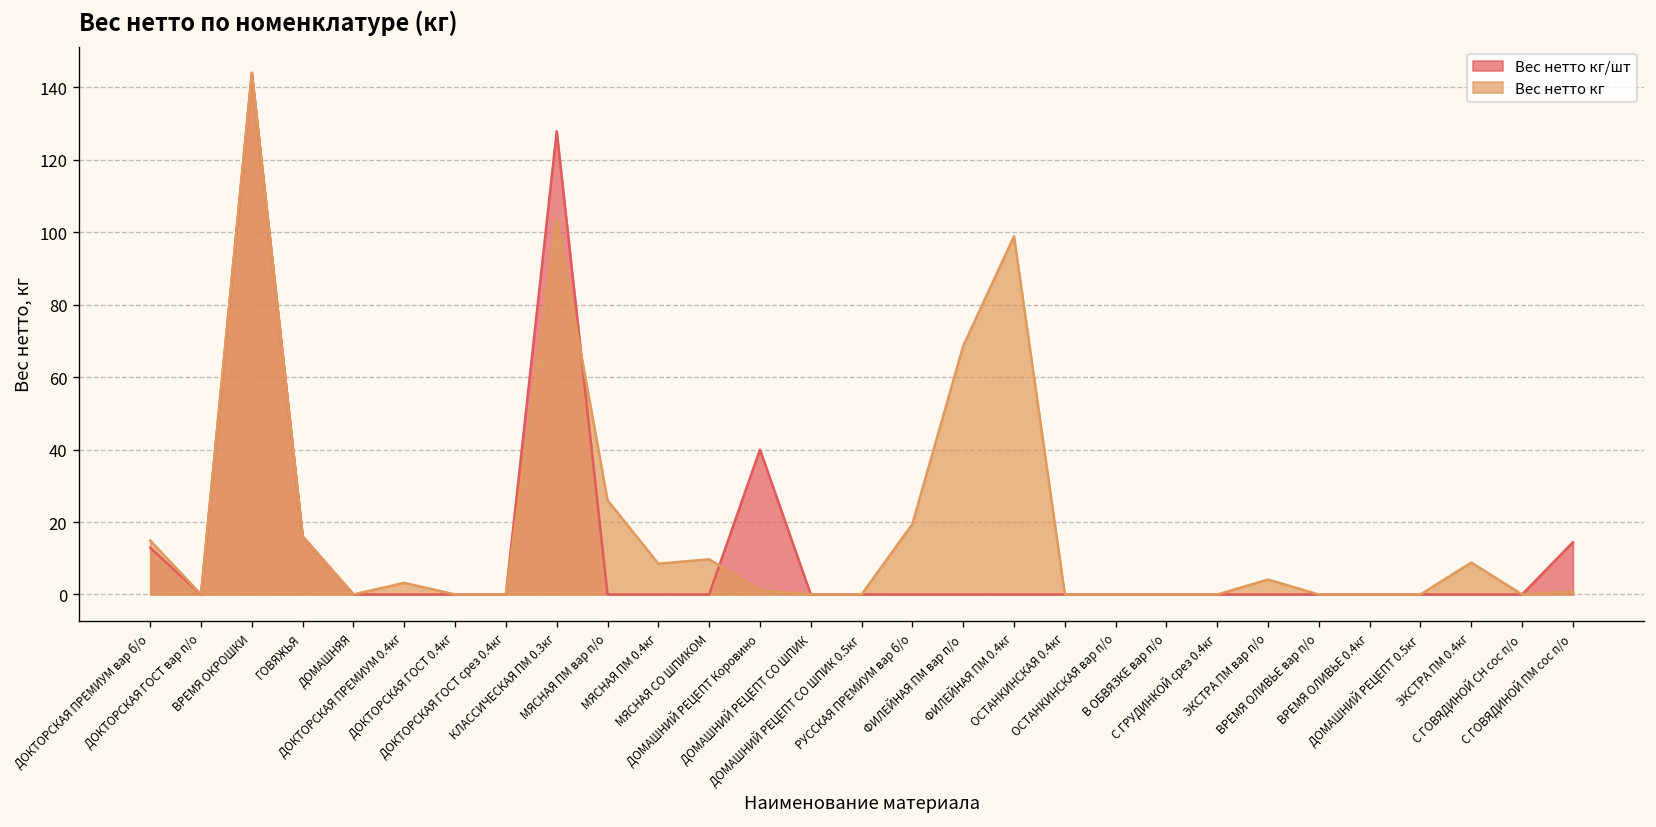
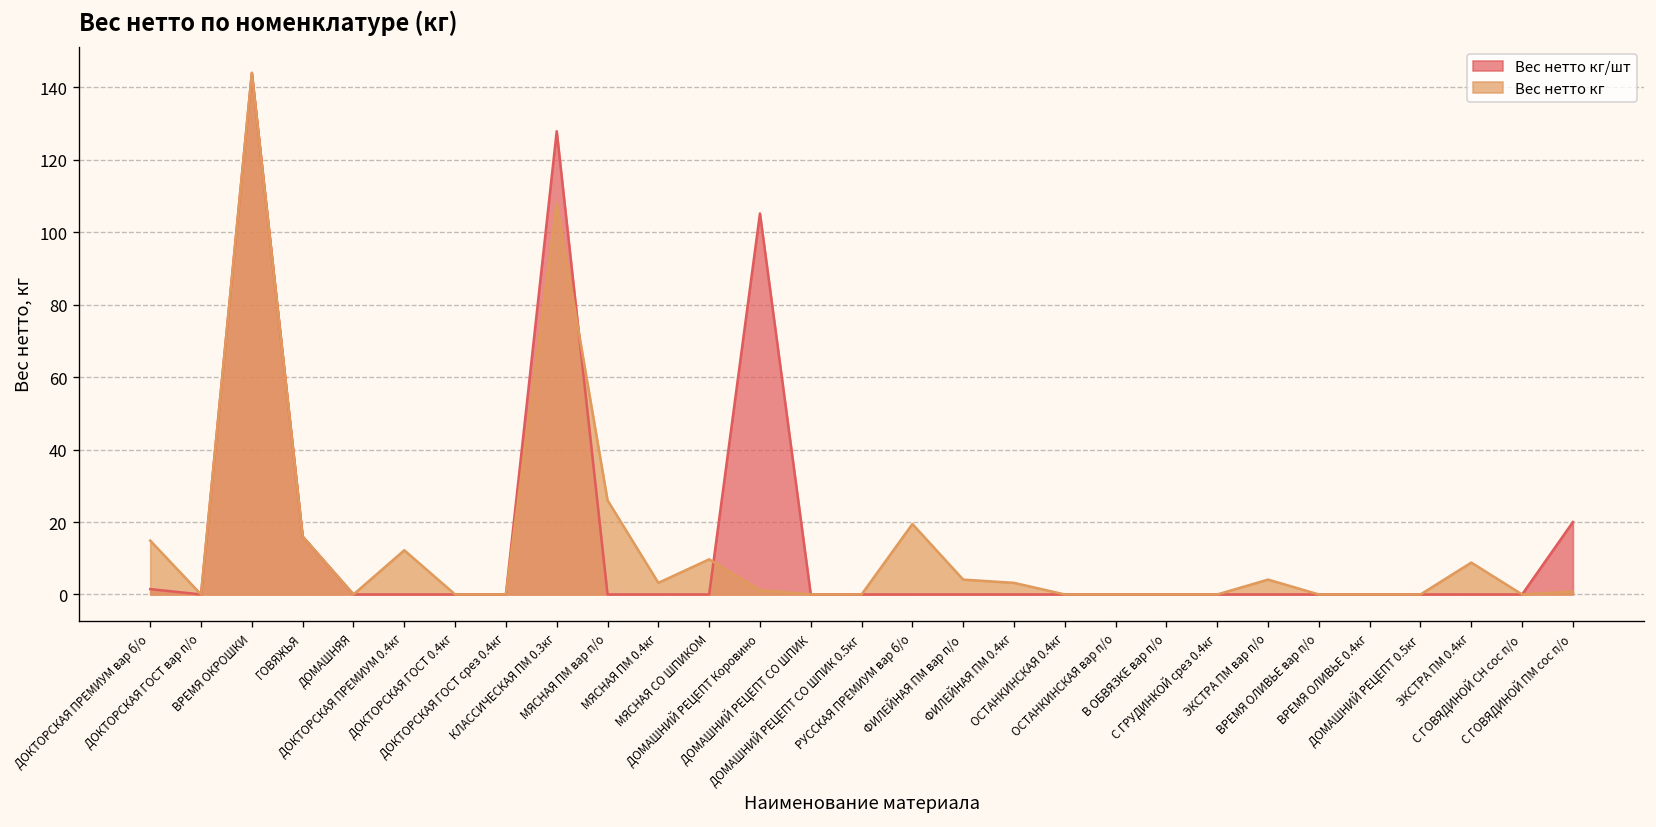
Вес нетто кг/шт, ДОКТОРСКАЯ ПРЕМИУМ вар б/о: 13 -> 1
Вес нетто кг, ДОКТОРСКАЯ ПРЕМИУМ 0.4кг: 3 -> 12
Вес нетто кг, КЛАССИЧЕСКАЯ ПМ 0.3кг: 104 -> 108
Вес нетто кг, МЯСНАЯ ПМ 0.4кг: 9 -> 3
Вес нетто кг/шт, ДОМАШНИЙ РЕЦЕПТ Коровино: 40 -> 105
Вес нетто кг, ФИЛЕЙНАЯ ПМ вар п/о: 69 -> 4
Вес нетто кг, ФИЛЕЙНАЯ ПМ 0.4кг: 99 -> 3
Вес нетто кг/шт, С ГОВЯДИНОЙ ПМ сос п/о: 14 -> 20
